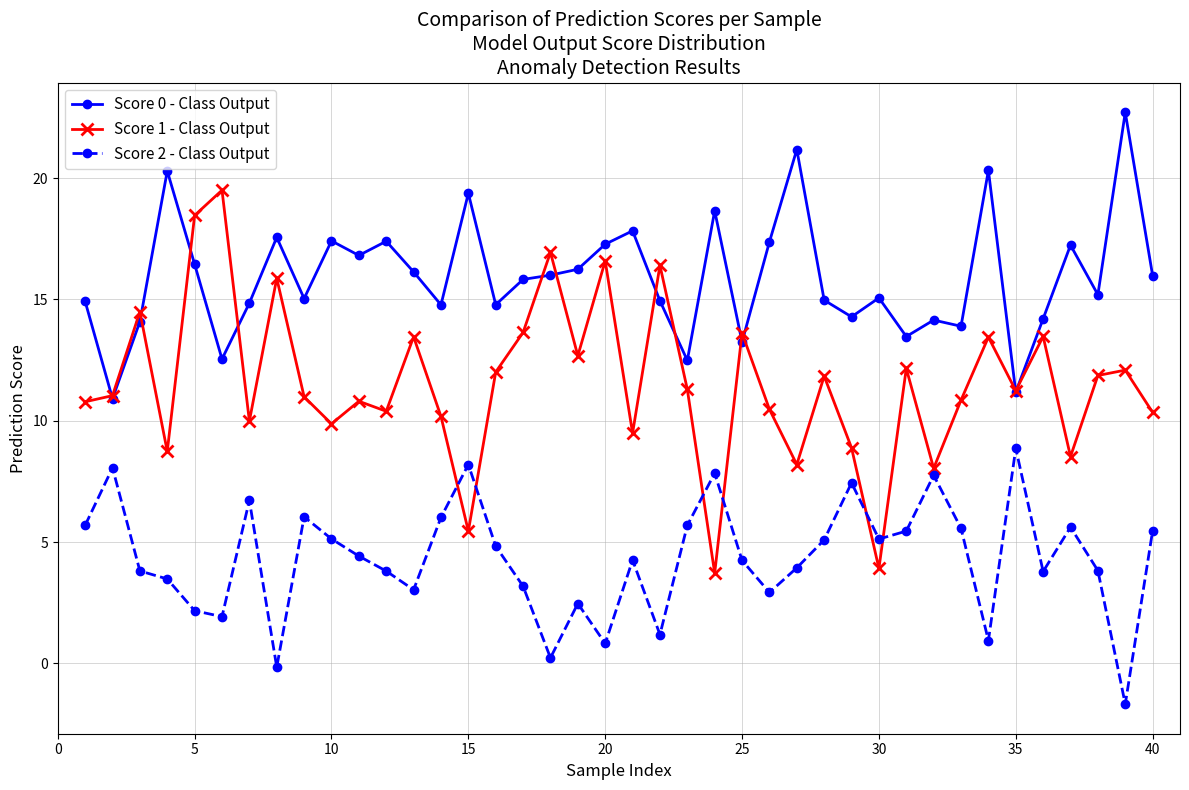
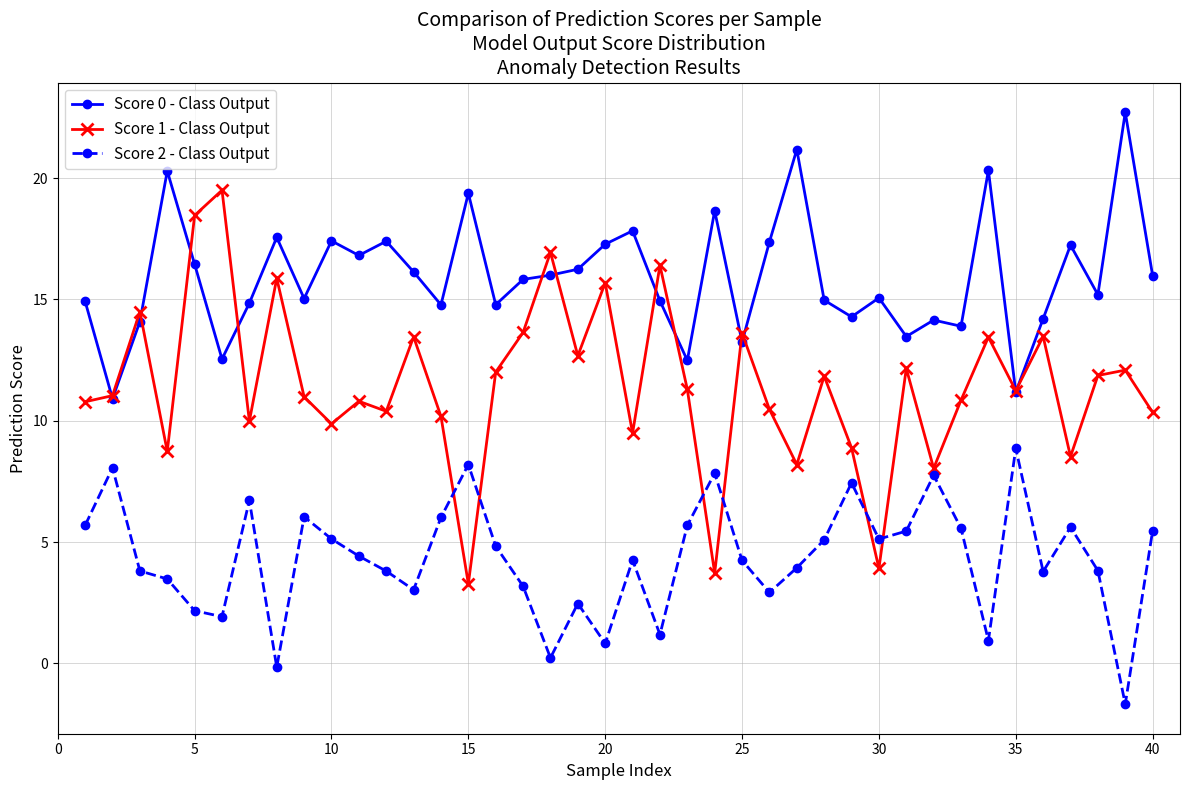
Score 1 - Class Output, 15: 5.5 -> 3.3
Score 1 - Class Output, 20: 16.6 -> 15.7
